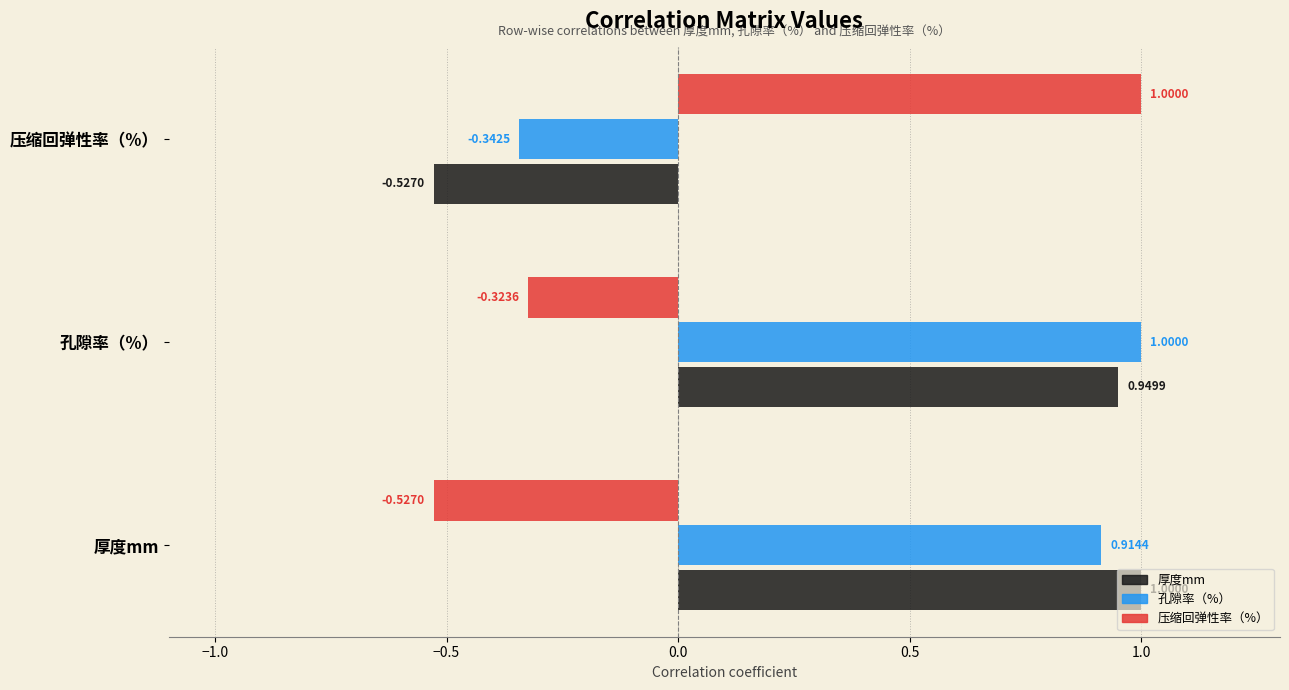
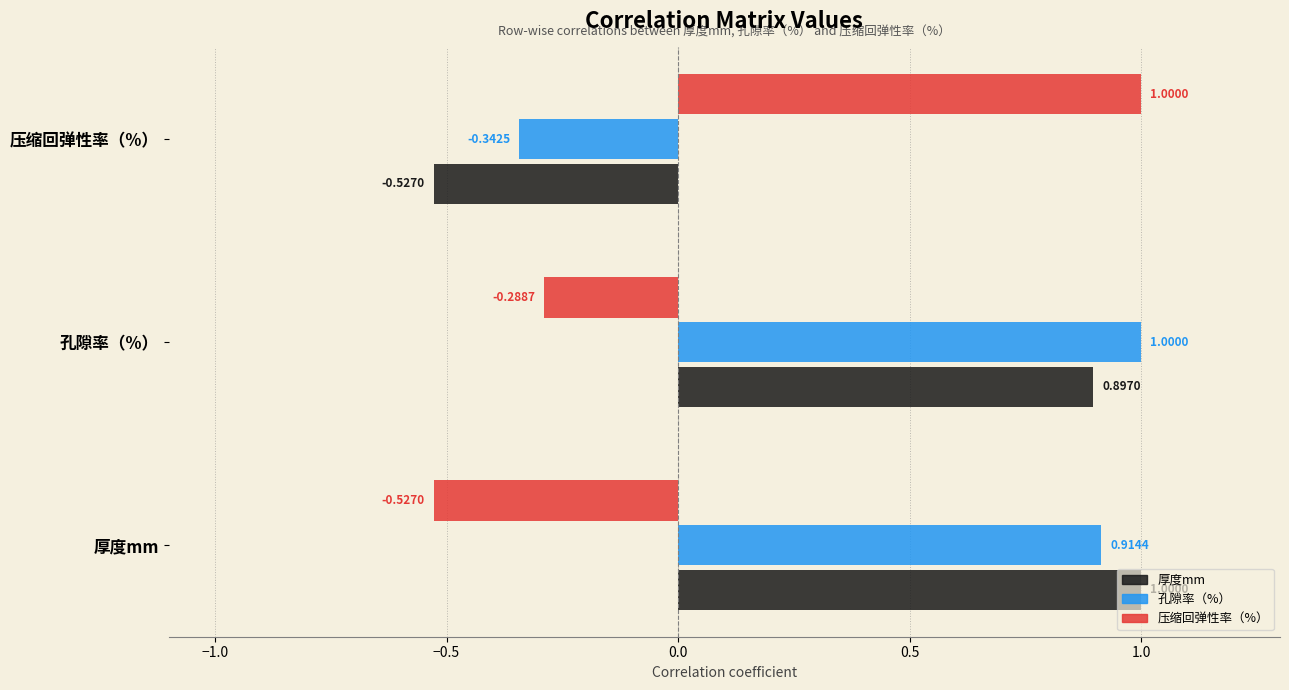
压缩回弹性率（%）, 孔隙率（%）: -0.3236 -> -0.2887
厚度mm, 孔隙率（%）: 0.9499 -> 0.8970
